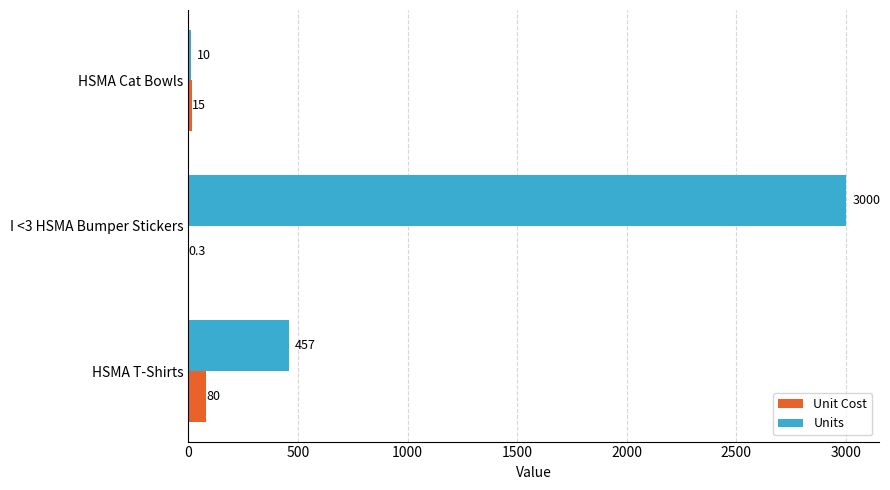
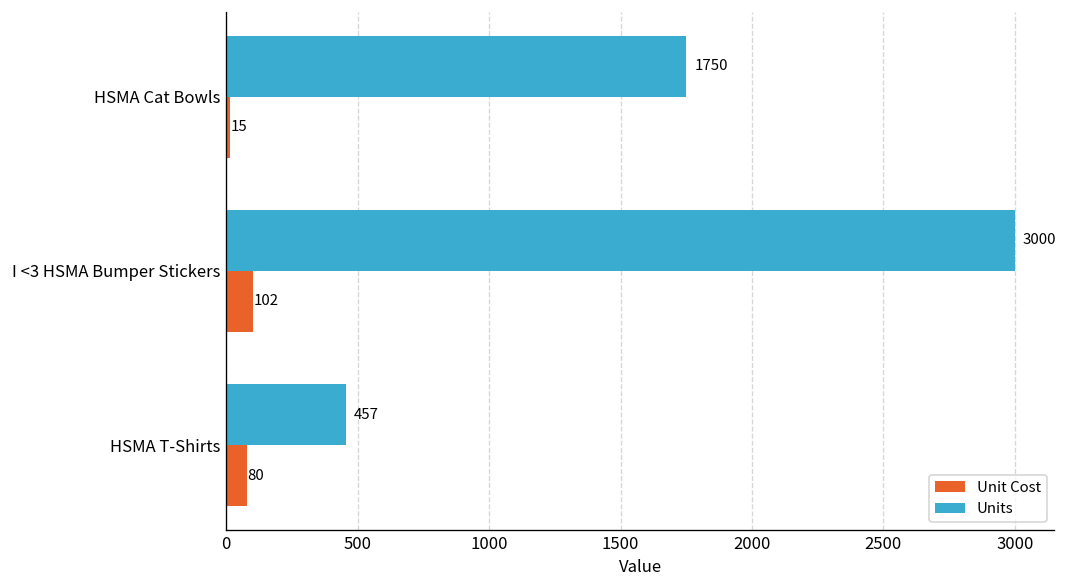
Units, HSMA Cat Bowls: 10 -> 1750
Unit Cost, I <3 HSMA Bumper Stickers: 0.3 -> 102
